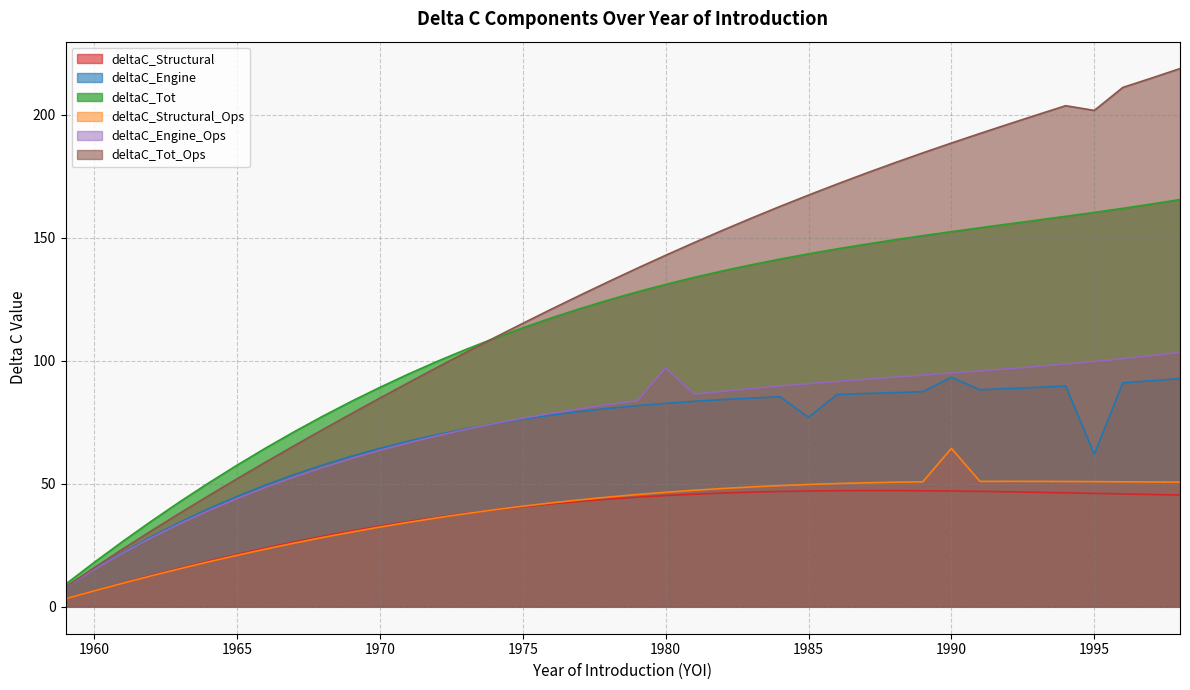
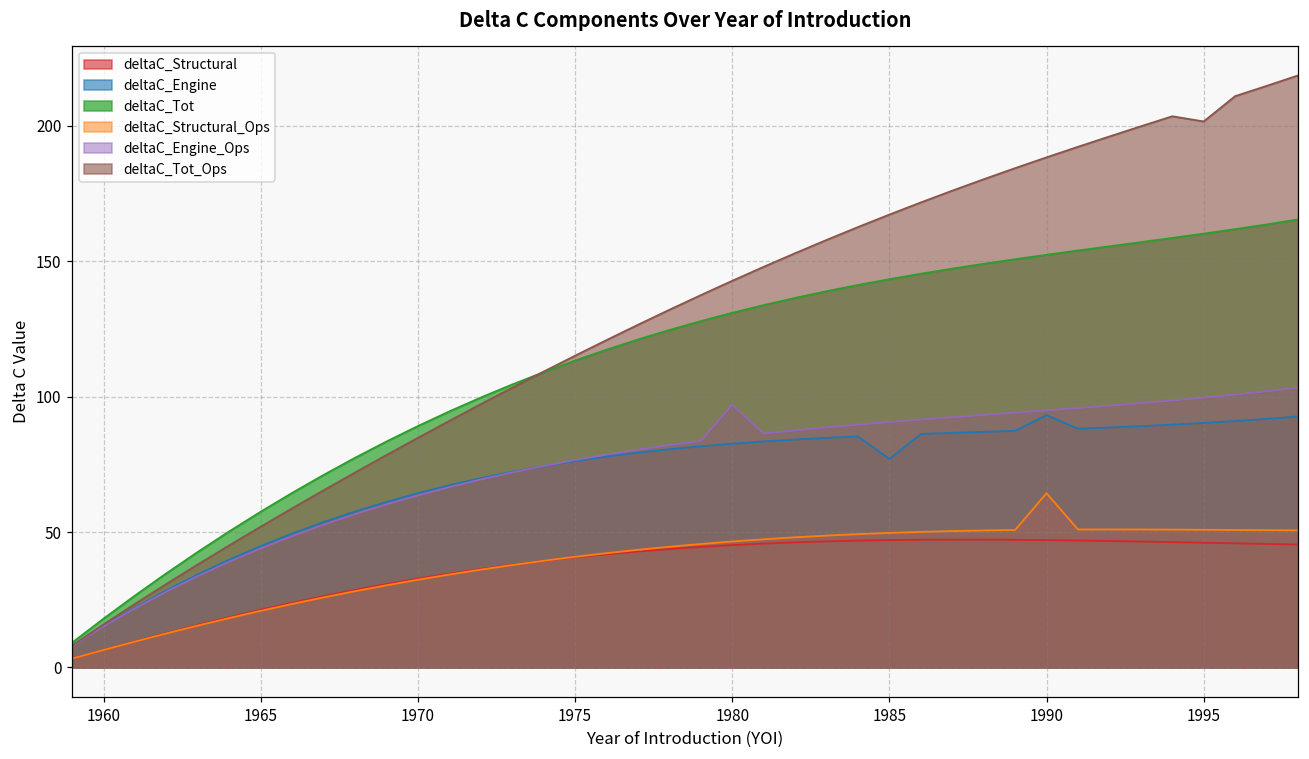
deltaC_Engine, 1995: 62 -> 90
